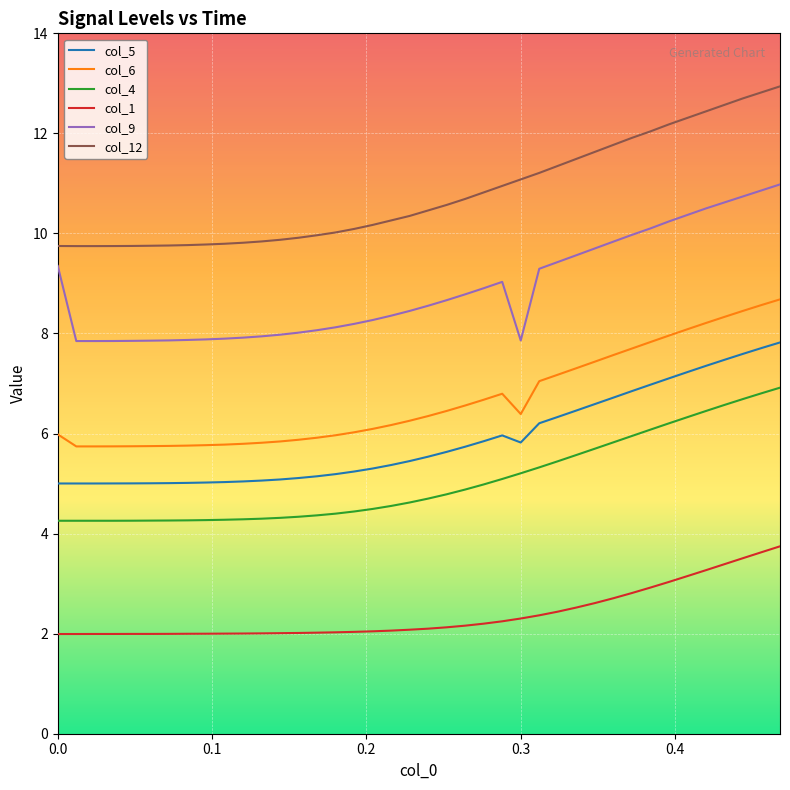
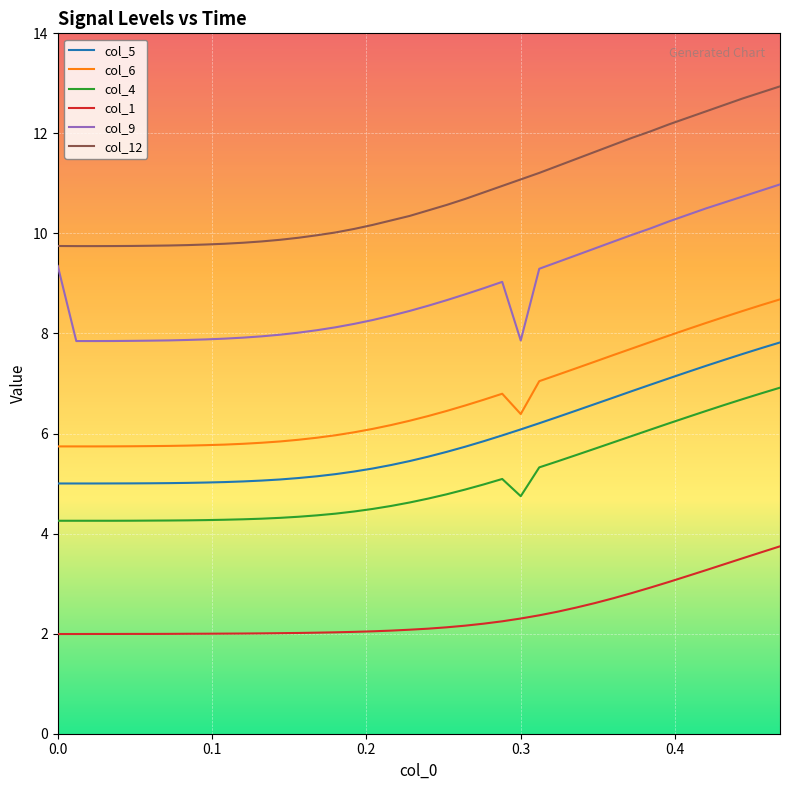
col_6, 0.0: 6.0 -> 5.7
col_5, 0.3: 5.8 -> 6.1
col_4, 0.3: 5.2 -> 4.7
